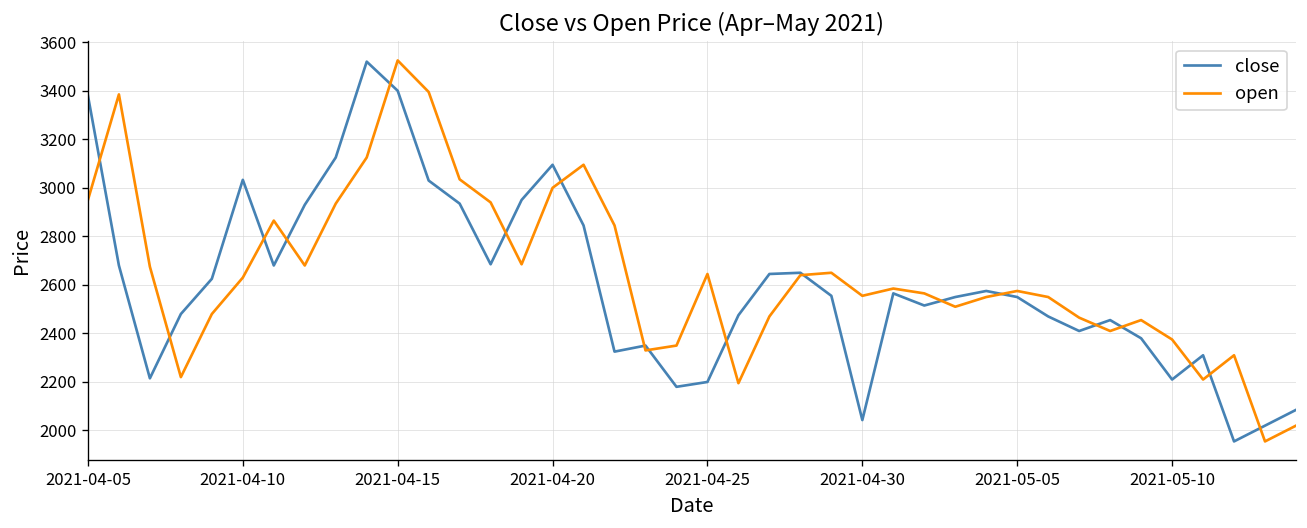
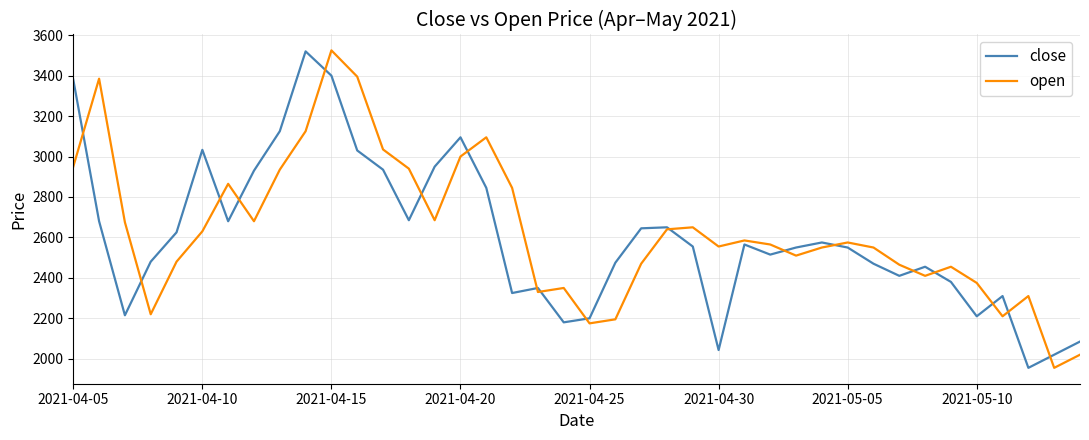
open, 2021-04-25: 2650 -> 2180
